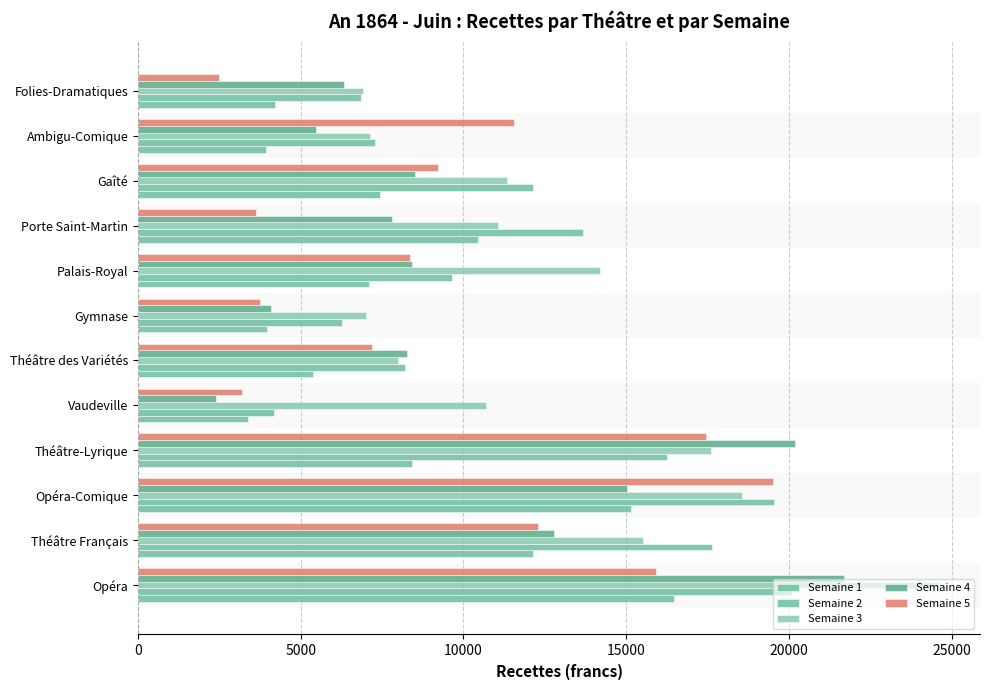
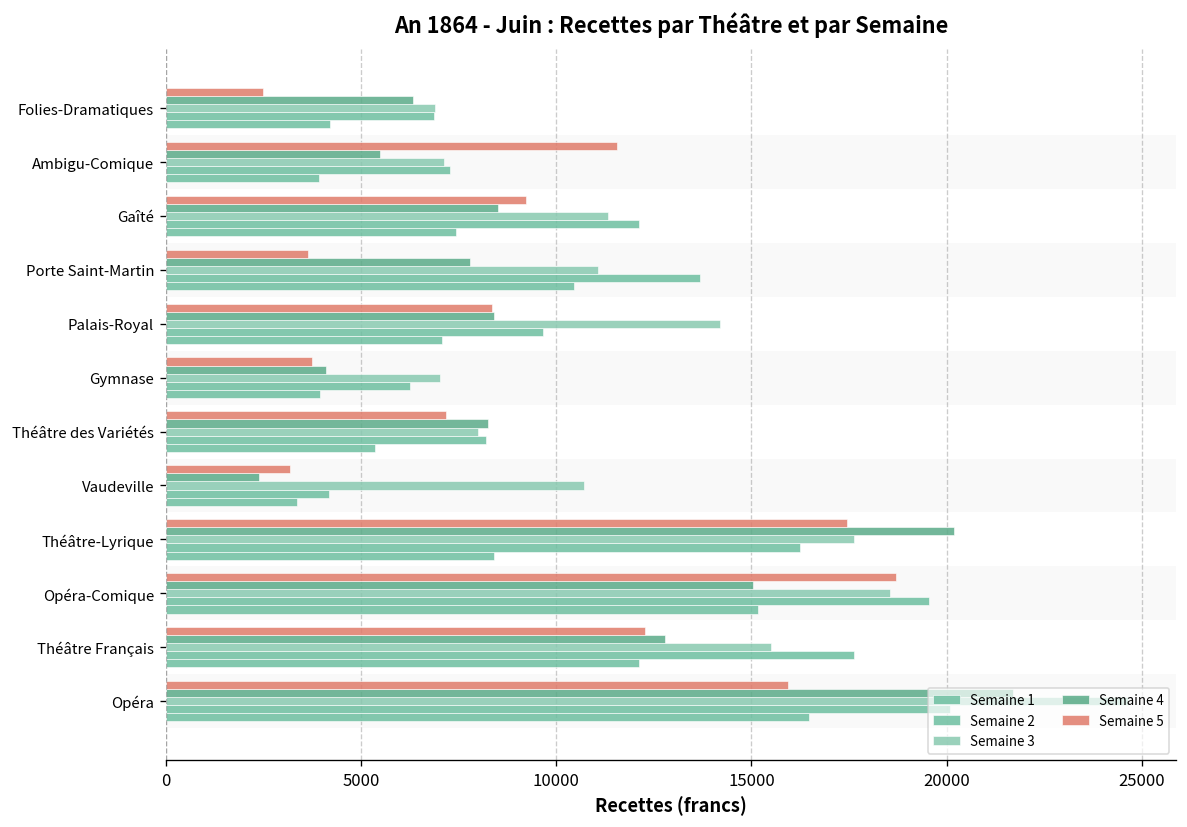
Semaine 5, Opéra-Comique: 19500 -> 18700
